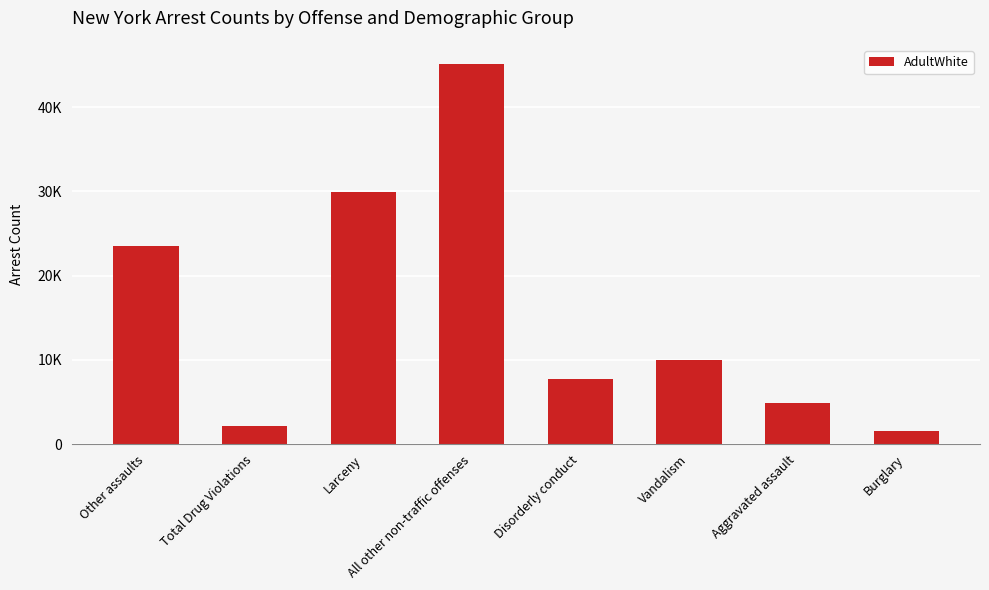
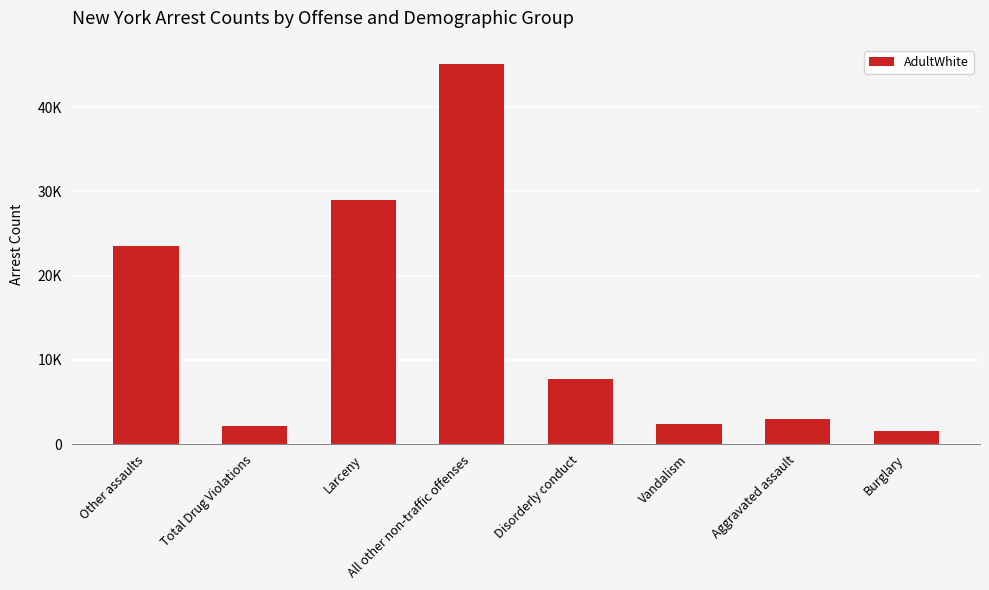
Larceny: 30000 -> 29000
Vandalism: 10000 -> 2000
Aggravated assault: 5000 -> 3000
